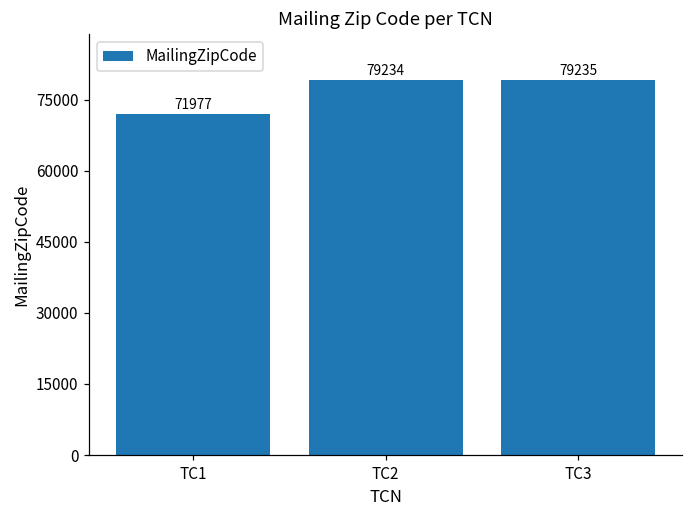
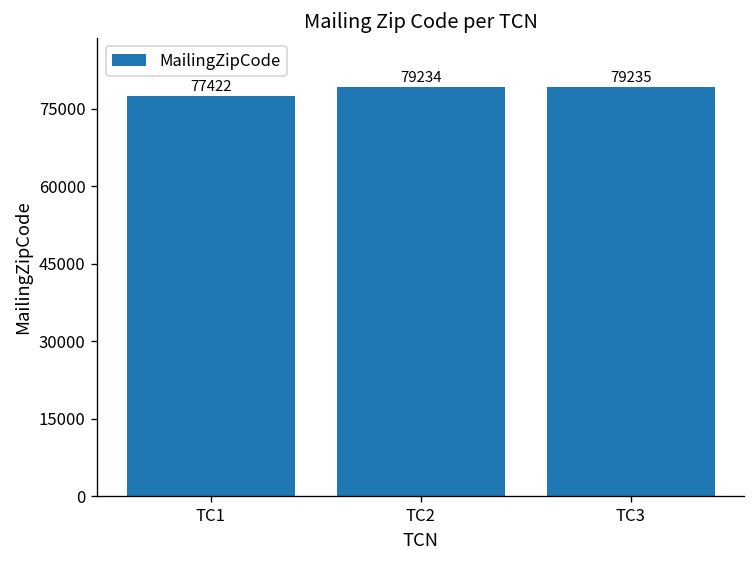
TC1: 71977 -> 77422
